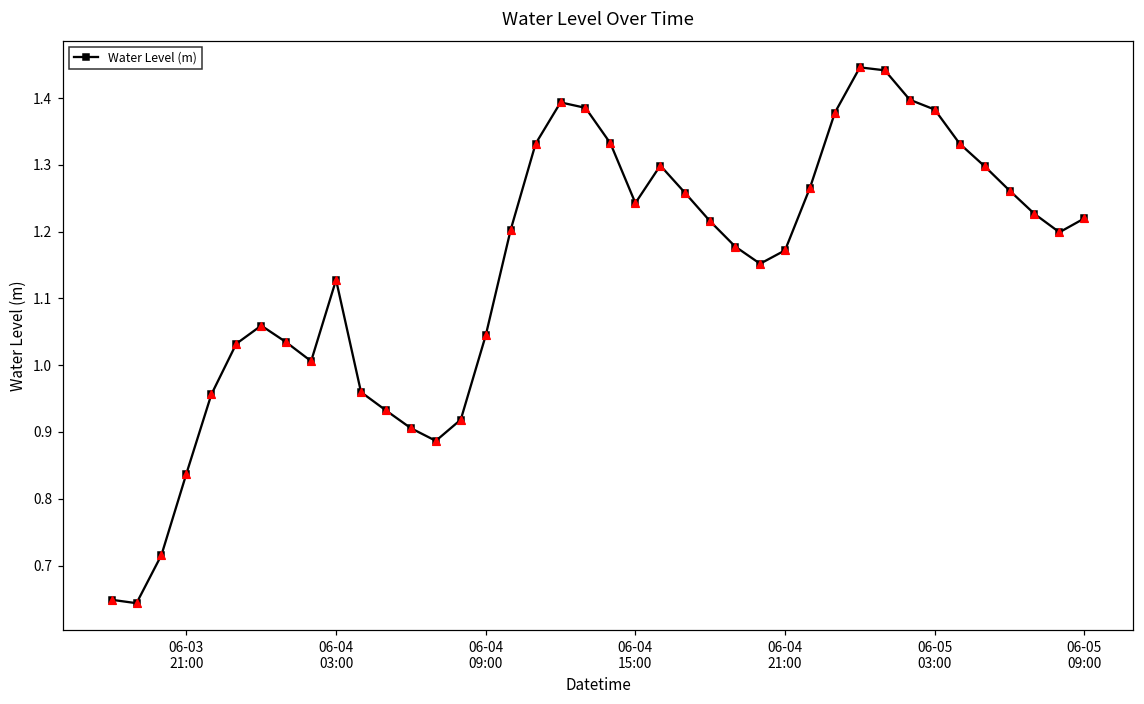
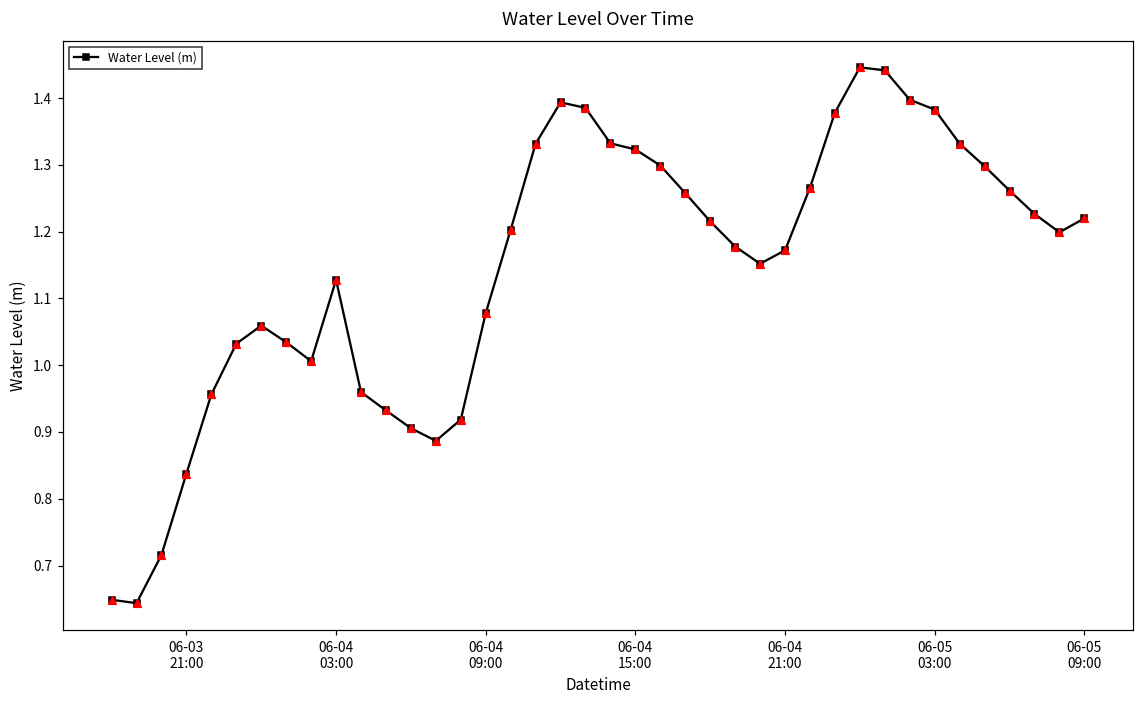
06-04 09:00: 1.04 -> 1.08
06-04 15:00: 1.24 -> 1.32
